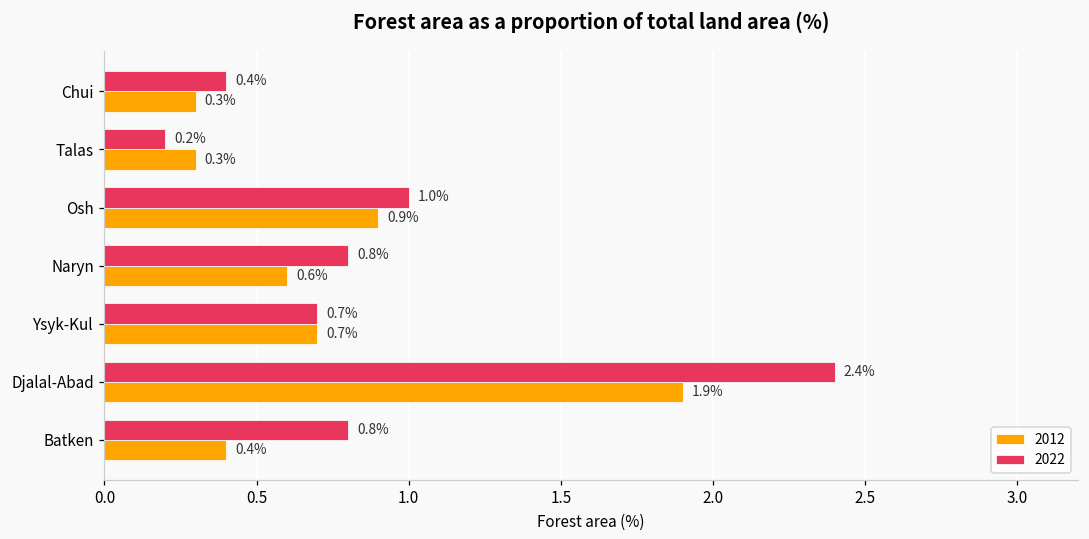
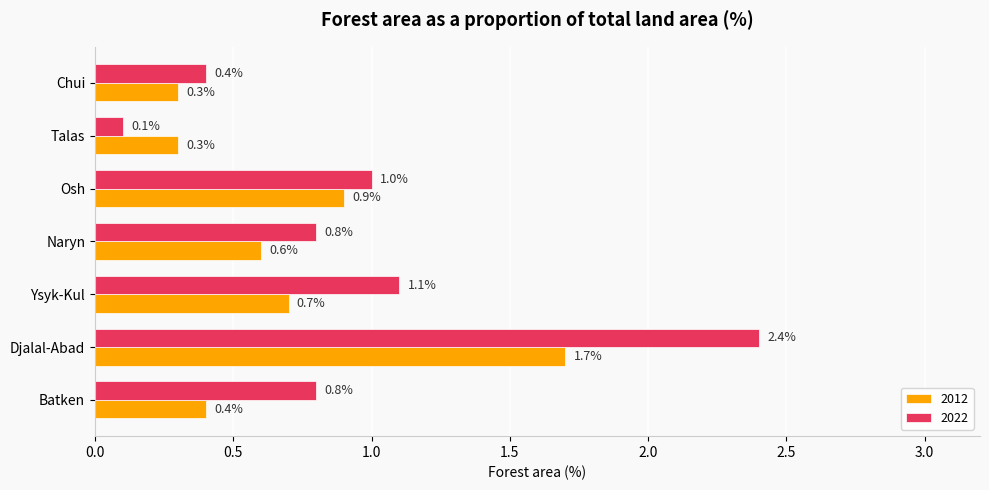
2022, Talas: 0.2% -> 0.1%
2022, Ysyk-Kul: 0.7% -> 1.1%
2012, Djalal-Abad: 1.9% -> 1.7%
